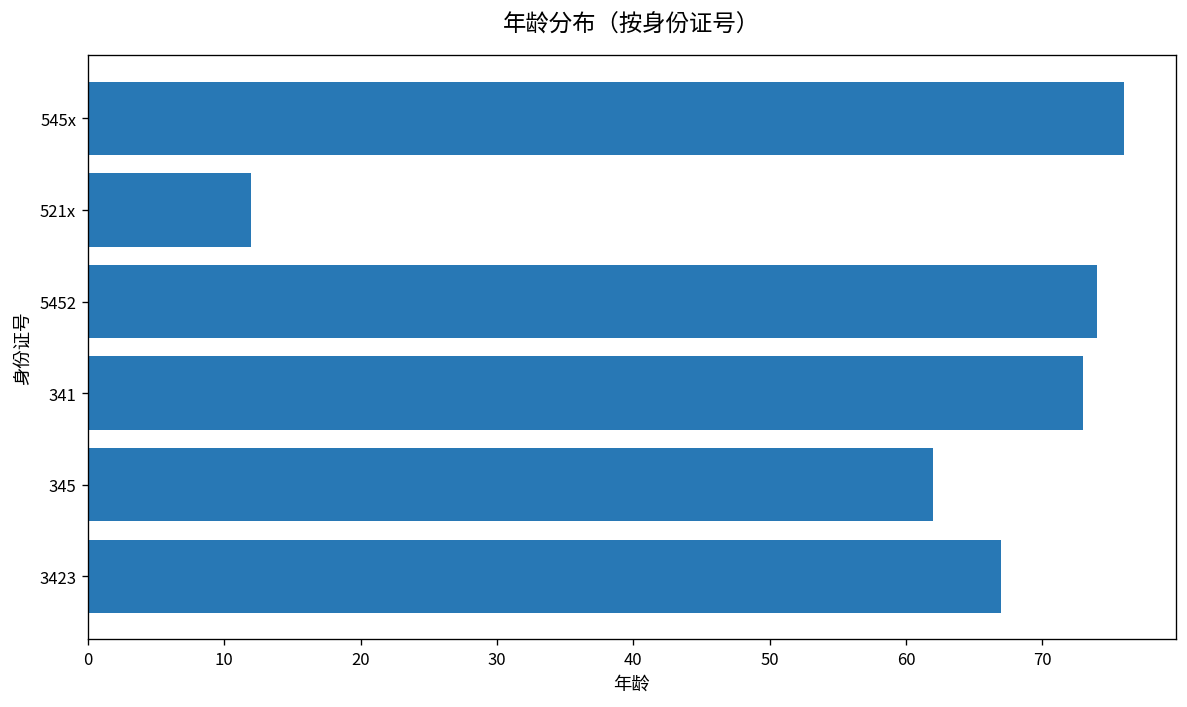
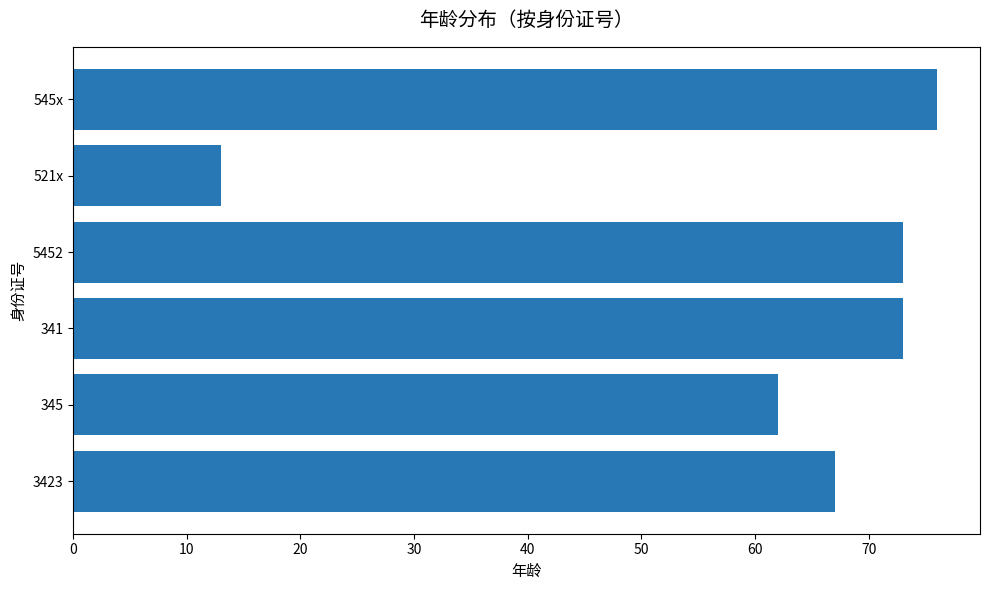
521x: 12 -> 13
5452: 74 -> 73
